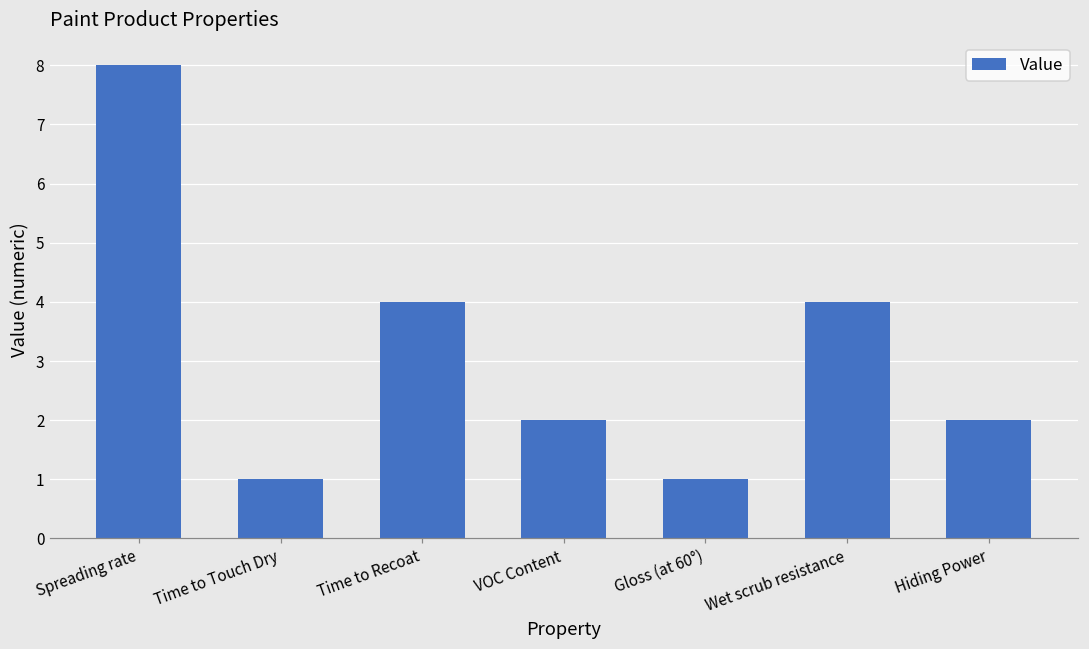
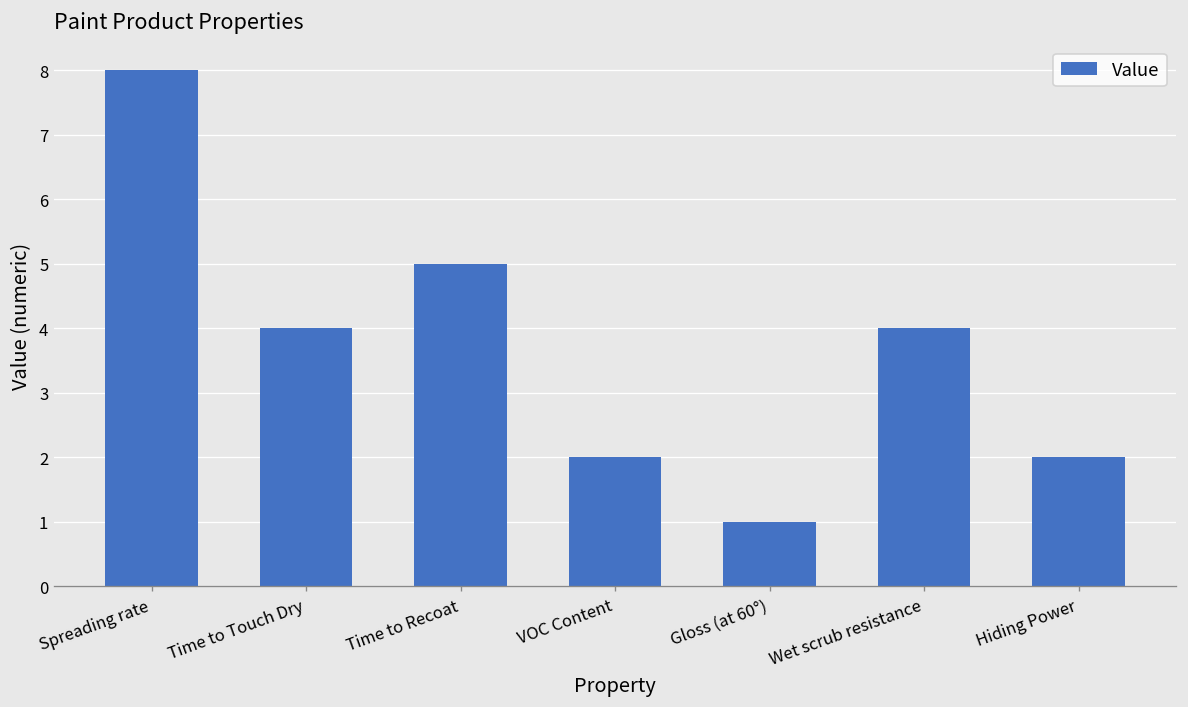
Time to Touch Dry: 1 -> 4
Time to Recoat: 4 -> 5
